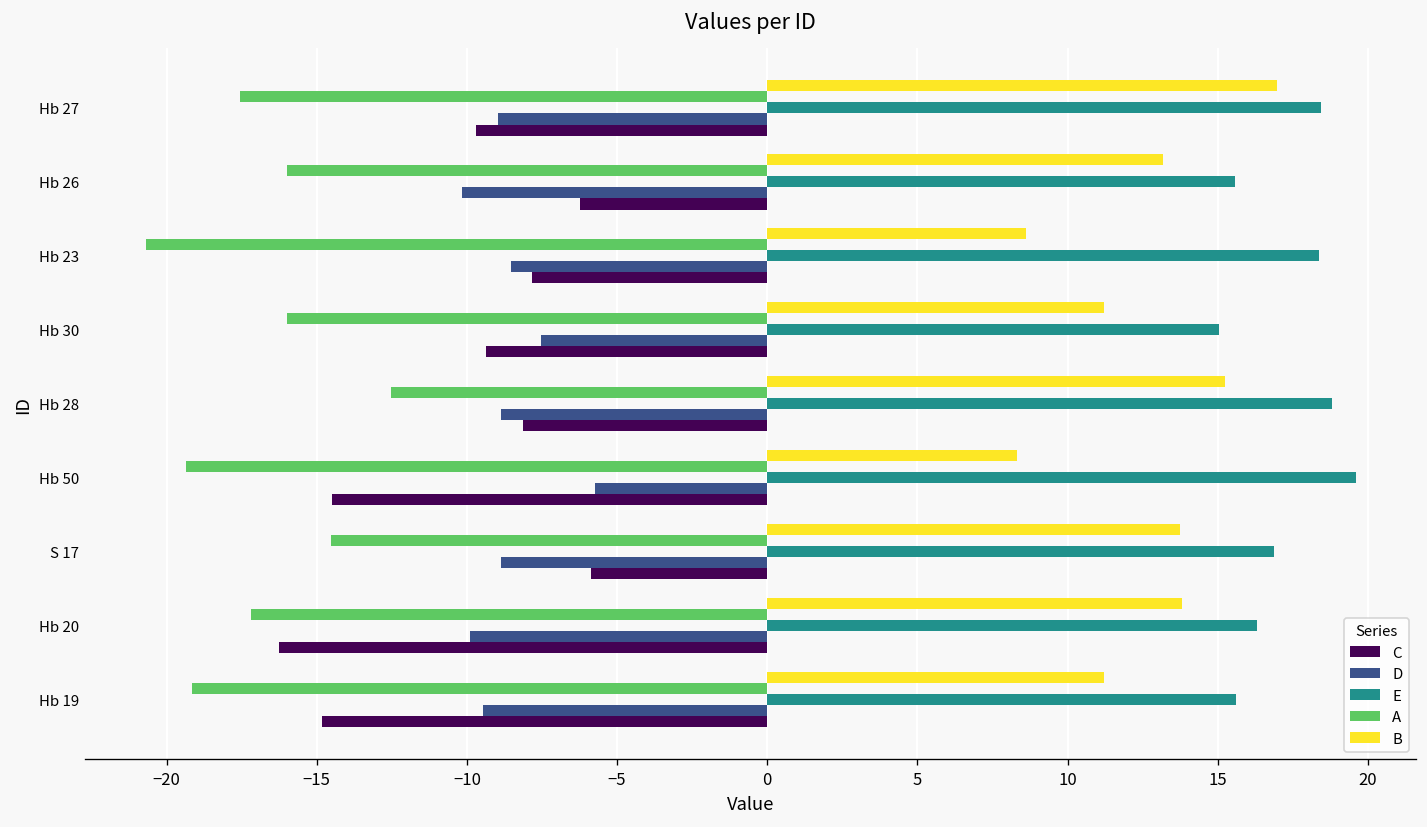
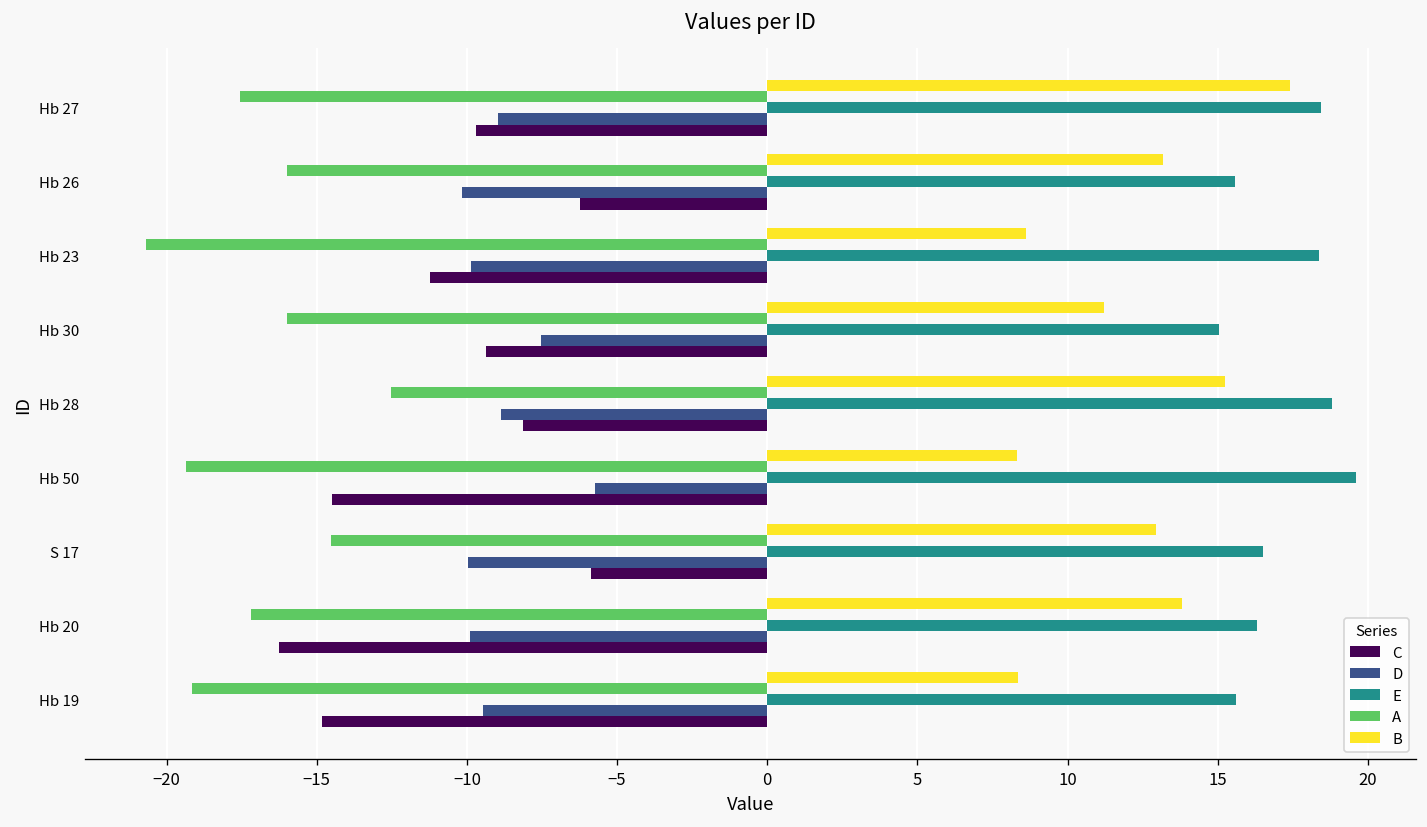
B, Hb 27: 17.0 -> 17.4
D, Hb 23: -8.5 -> -9.9
C, Hb 23: -7.8 -> -11.2
B, S 17: 13.8 -> 12.9
E, S 17: 16.9 -> 16.5
D, S 17: -8.9 -> -10.0
B, Hb 19: 11.2 -> 8.3
